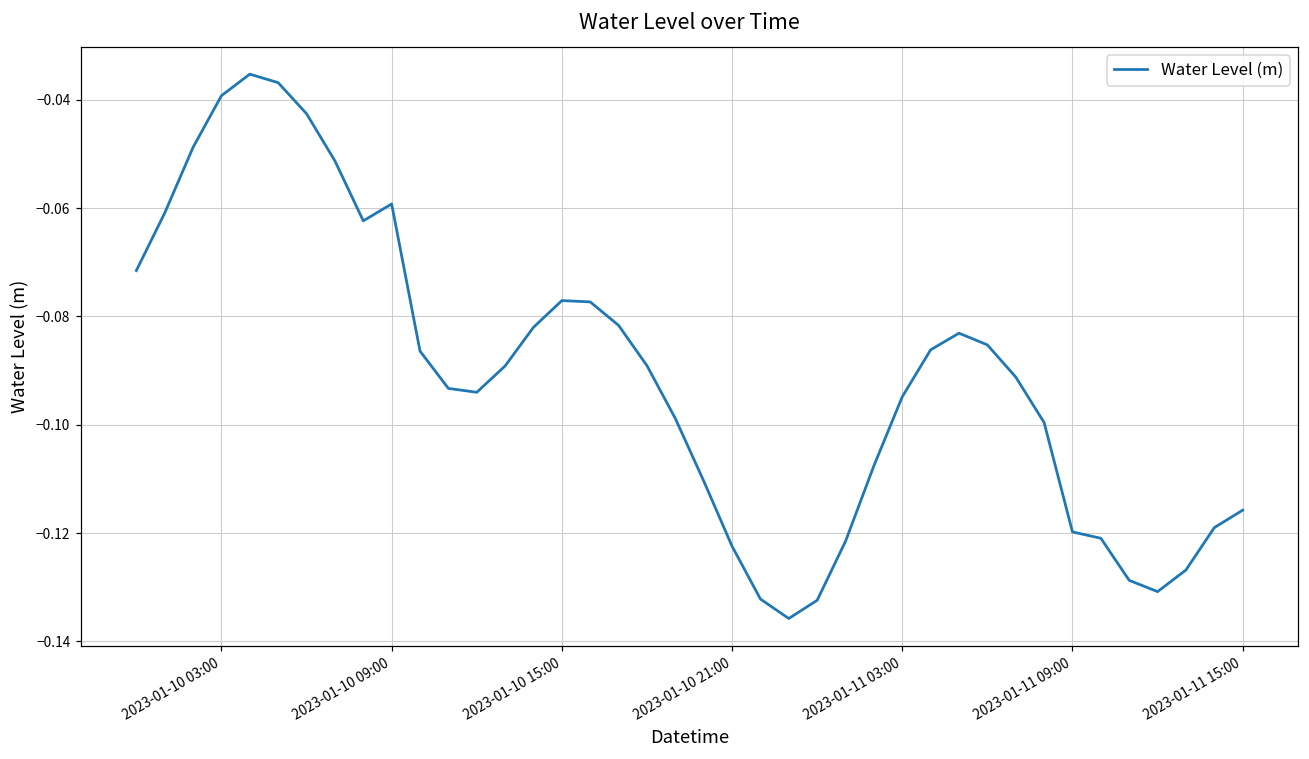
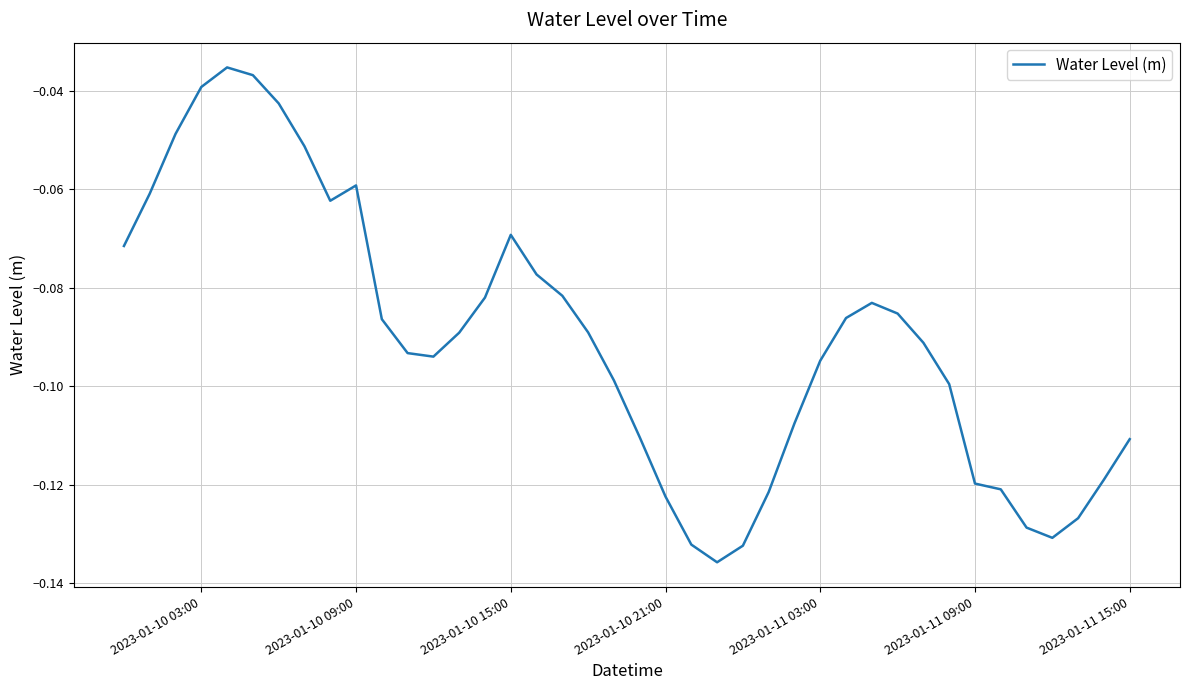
2023-01-10 15:00: -0.077 -> -0.069
2023-01-11 15:00: -0.116 -> -0.111
